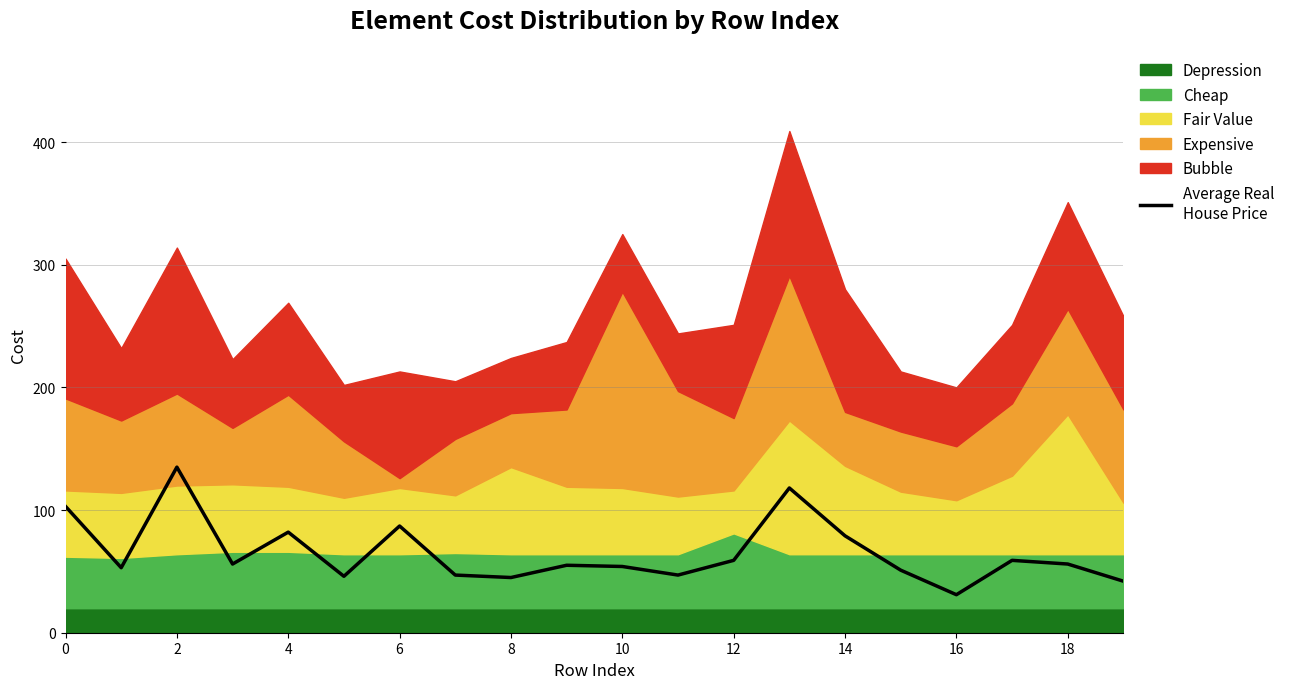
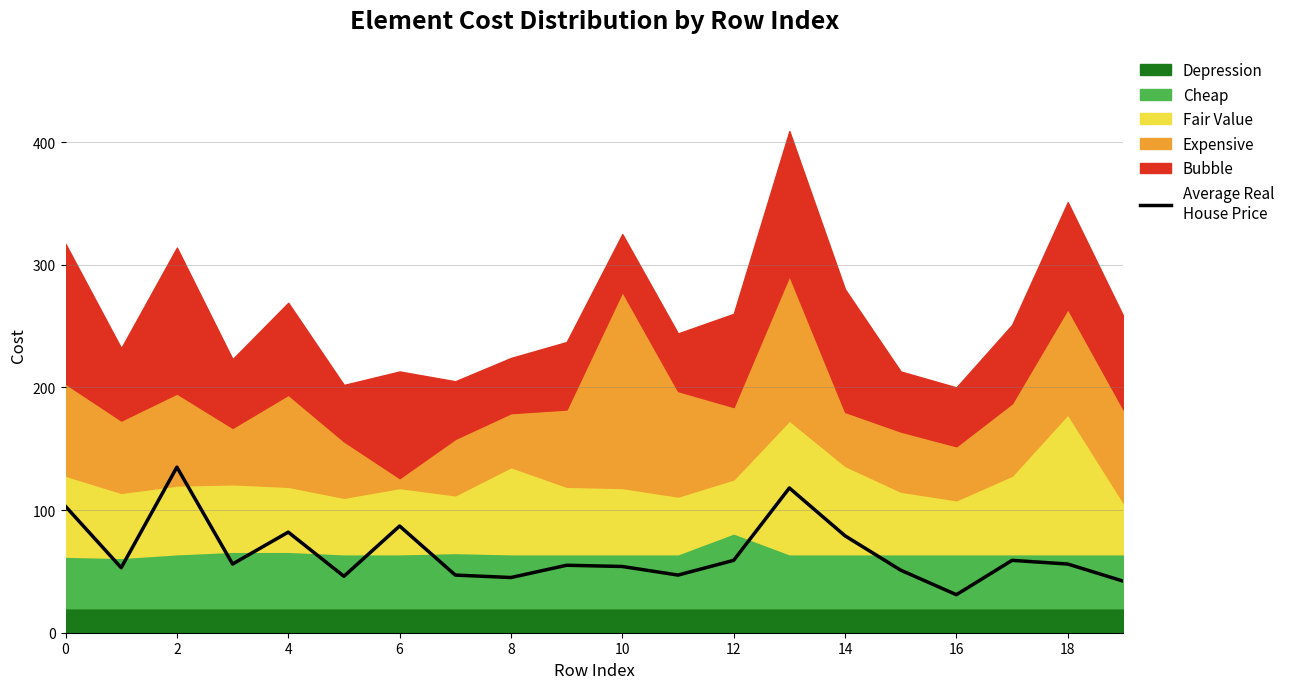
Fair Value, 0: 54 -> 66
Fair Value, 12: 35 -> 44
